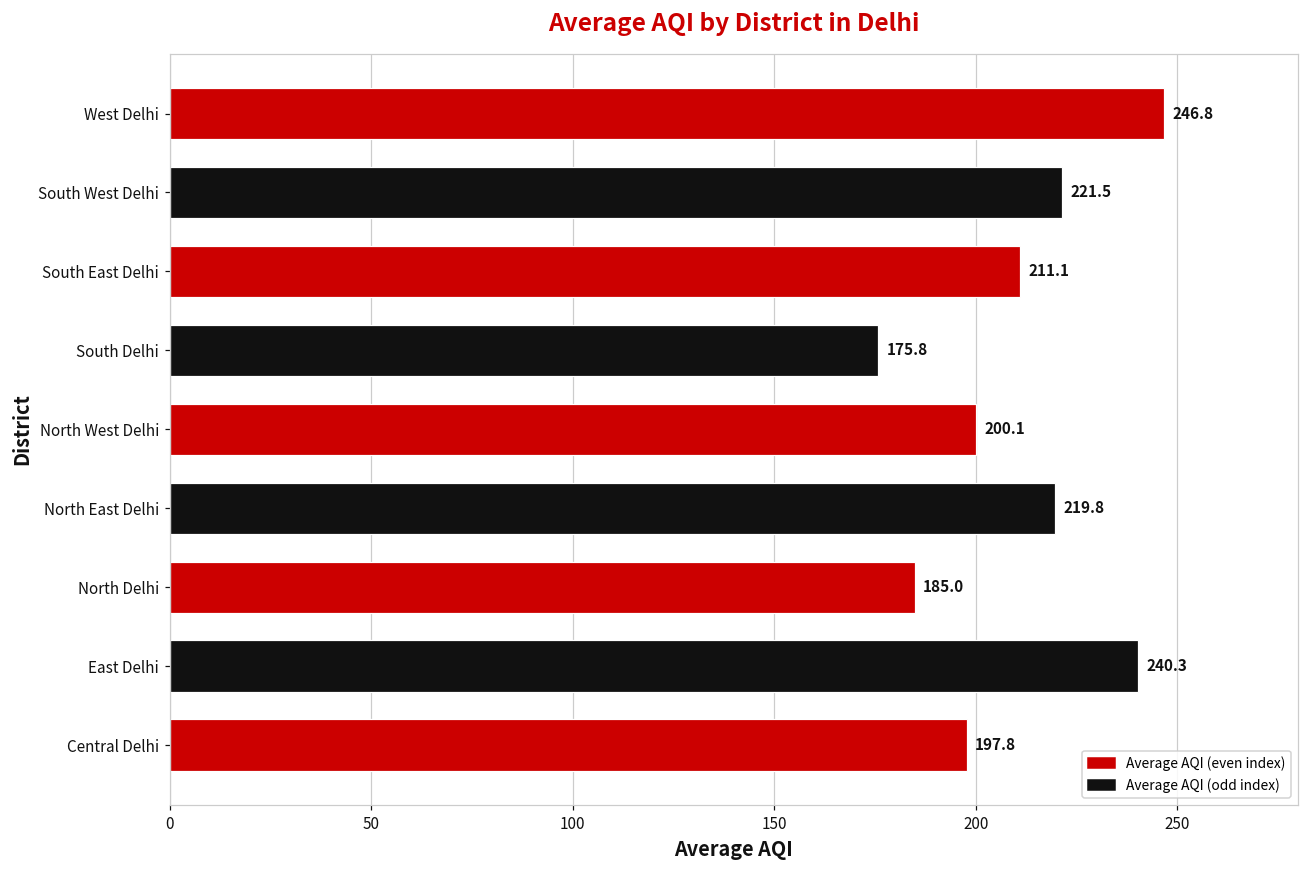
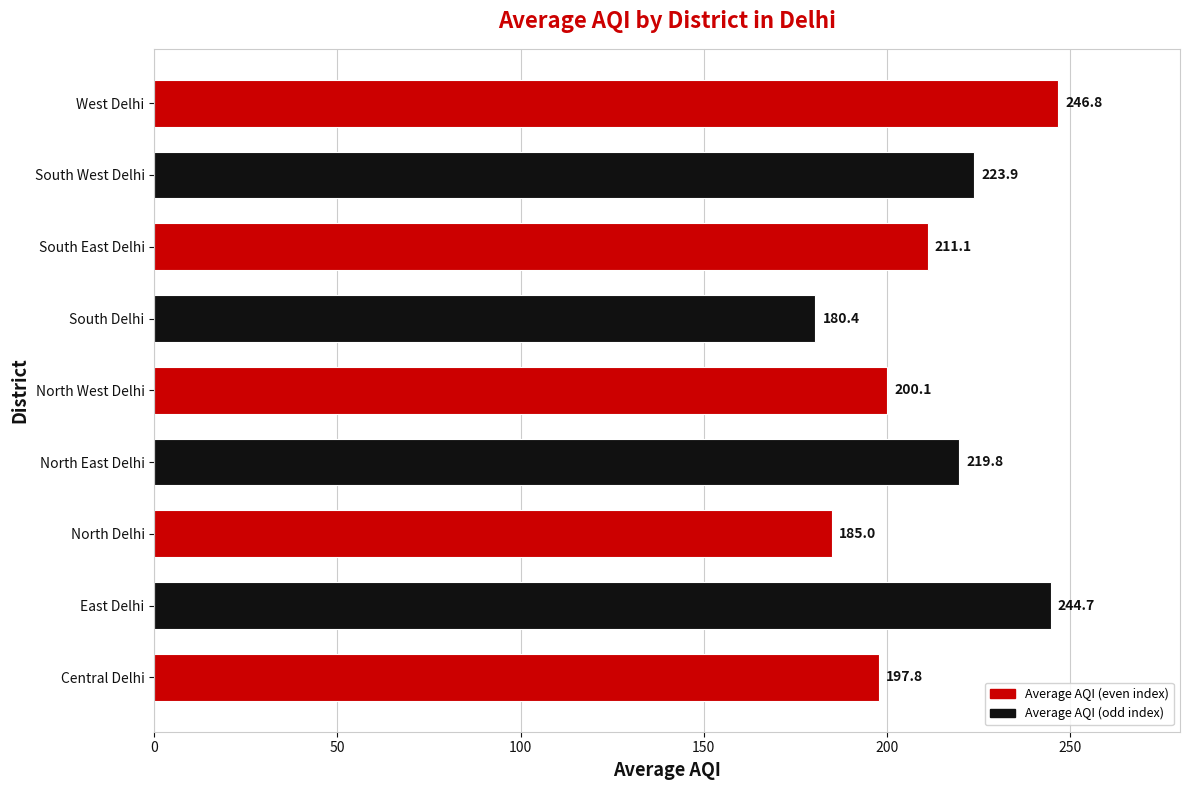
South West Delhi: 221.5 -> 223.9
South Delhi: 175.8 -> 180.4
East Delhi: 240.3 -> 244.7
